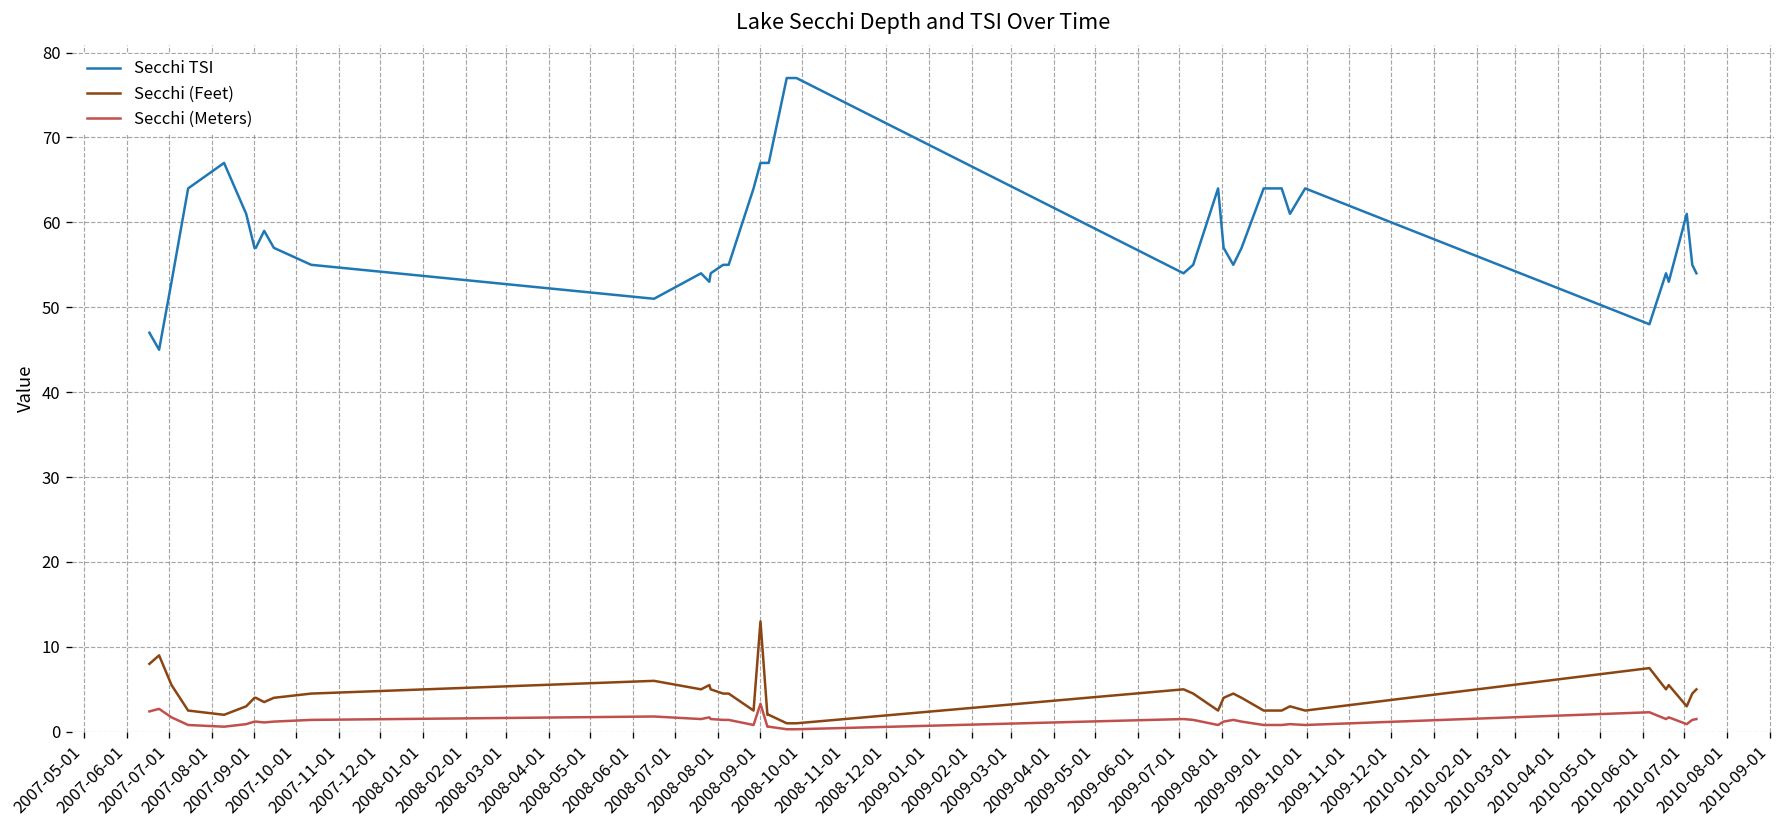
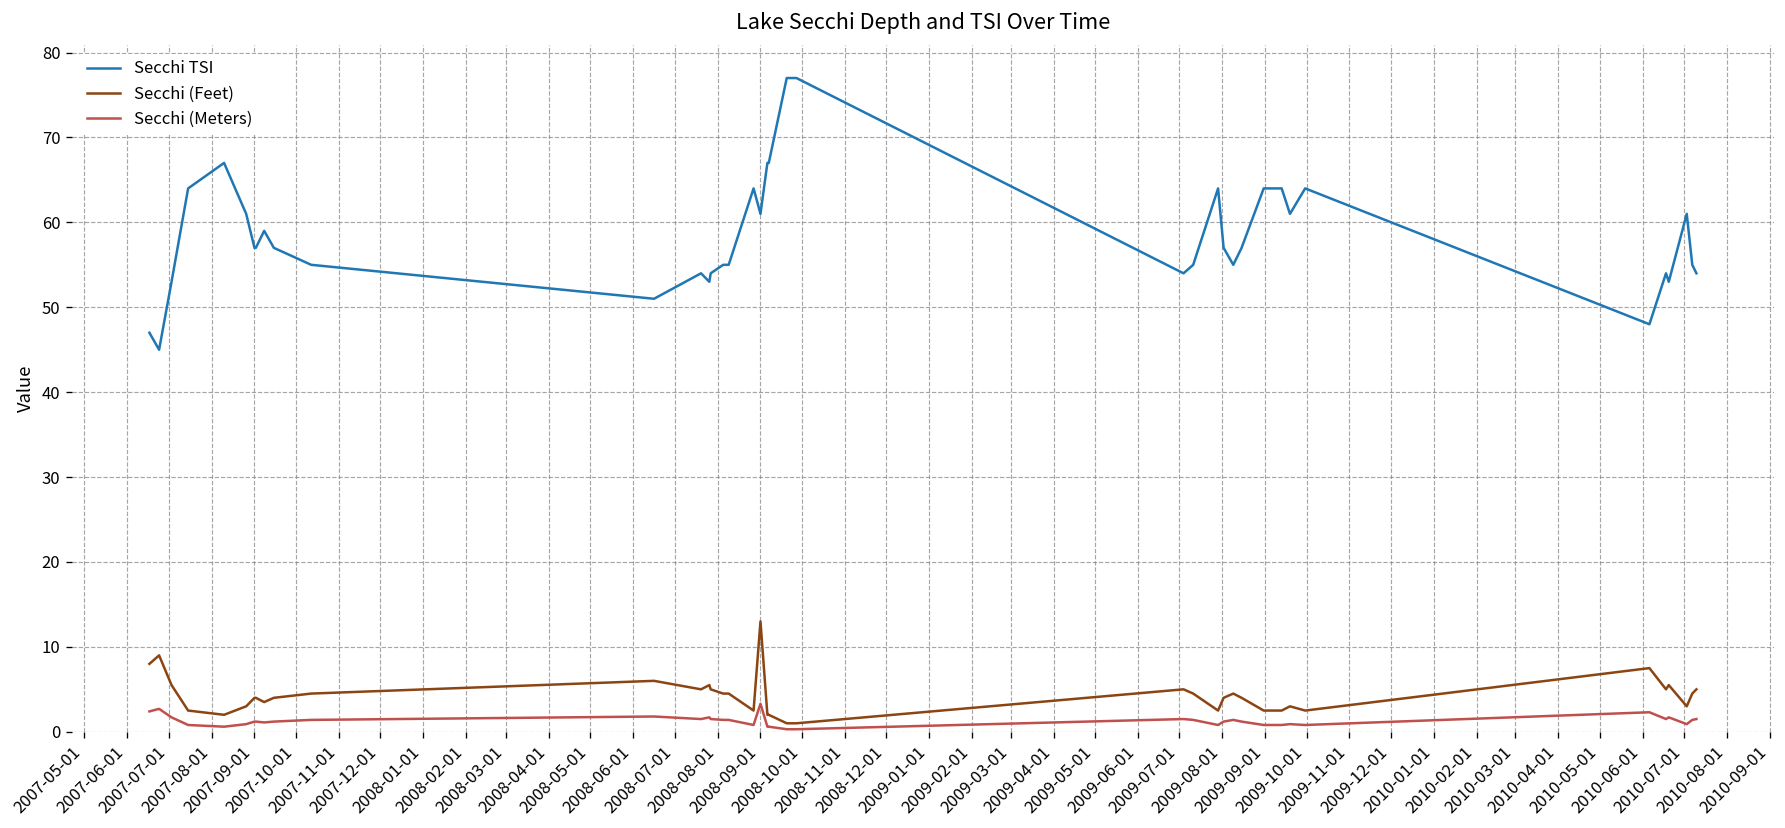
Secchi TSI, 2008-09-01: 67 -> 61
